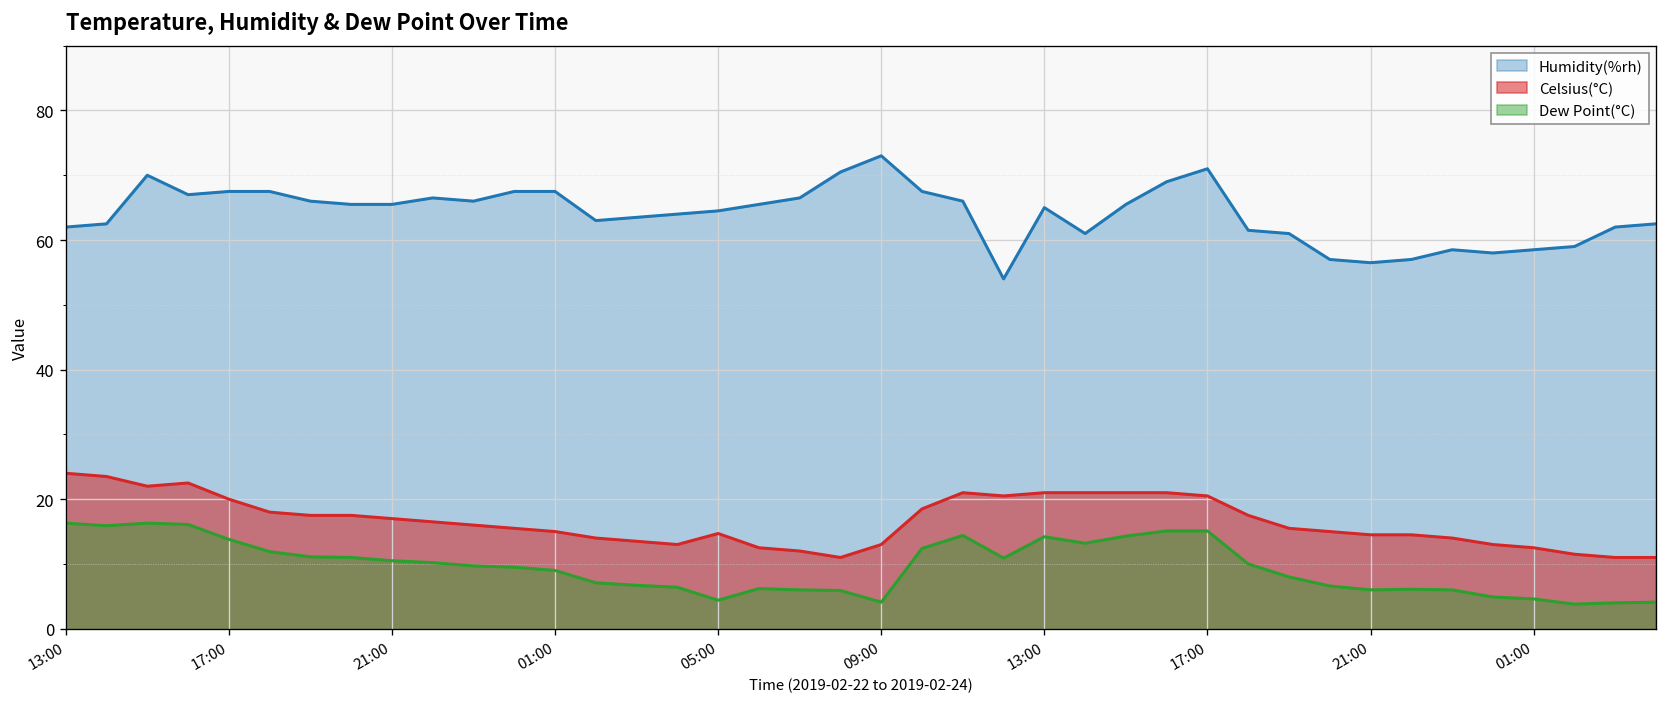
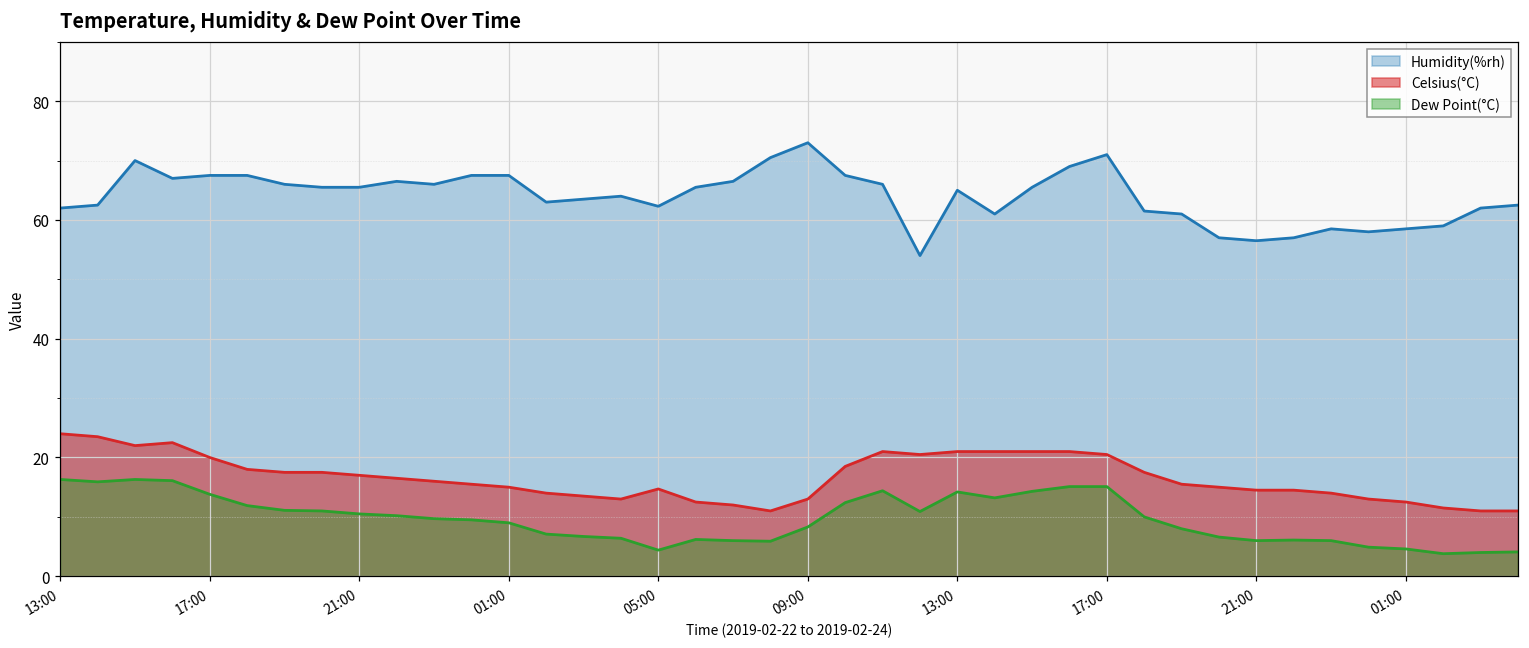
Humidity(%rh), 05:00: 65 -> 62
Dew Point(°C), 09:00: 4 -> 8
